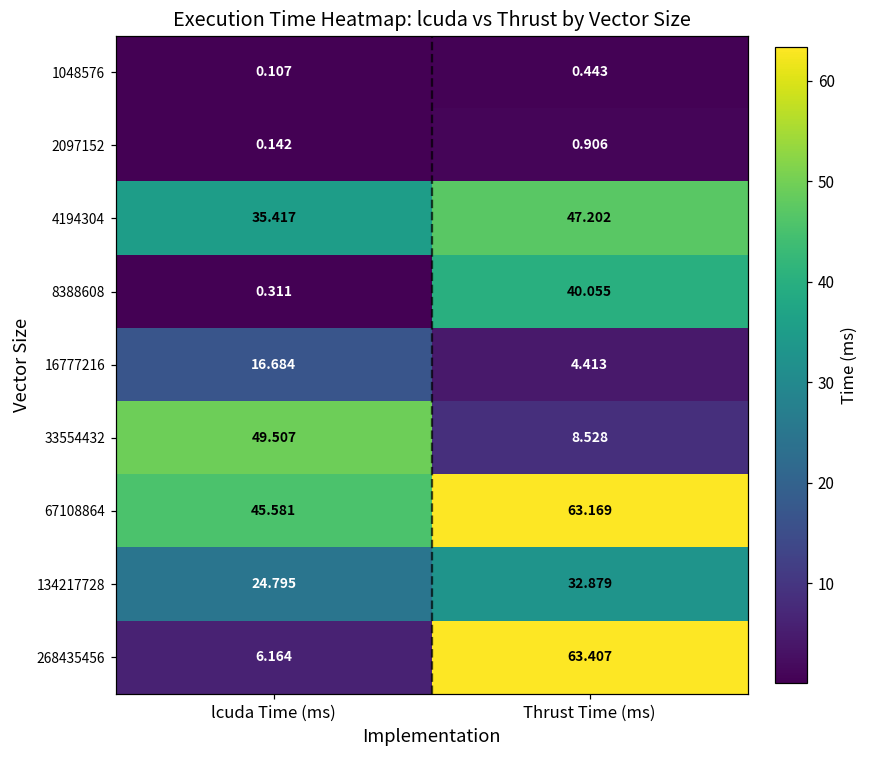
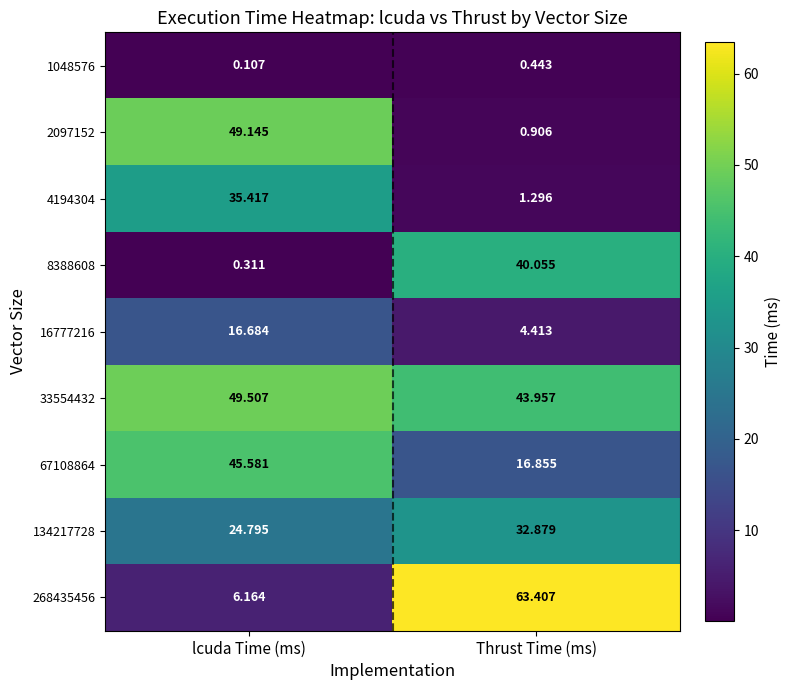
2097152, lcuda Time (ms): 0.142 -> 49.145
4194304, Thrust Time (ms): 47.202 -> 1.296
33554432, Thrust Time (ms): 8.528 -> 43.957
67108864, Thrust Time (ms): 63.169 -> 16.855
